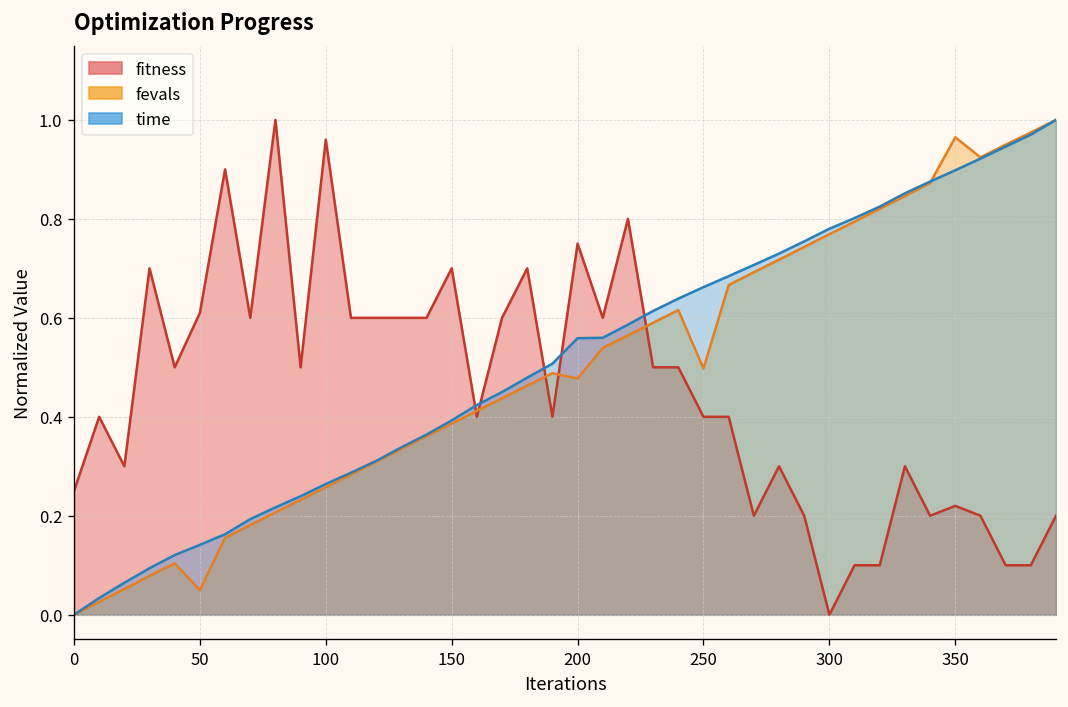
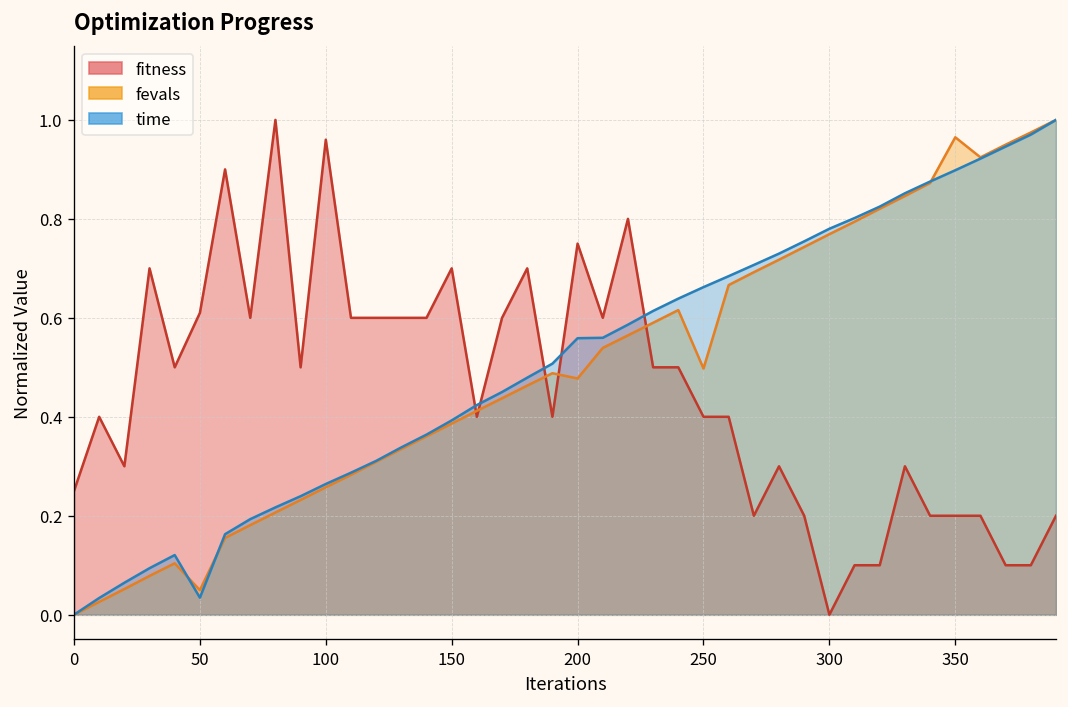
time, 50: 0.14 -> 0.03
fitness, 350: 0.22 -> 0.20
